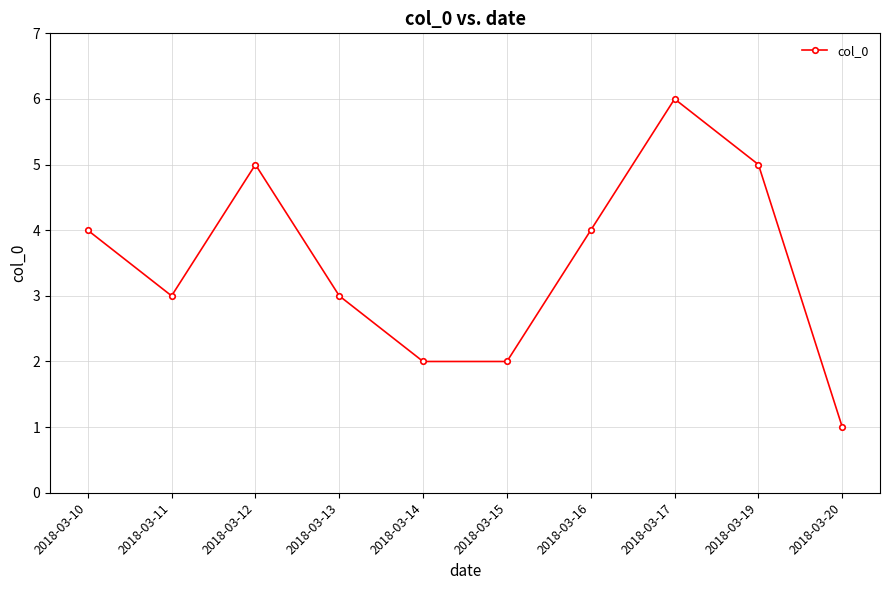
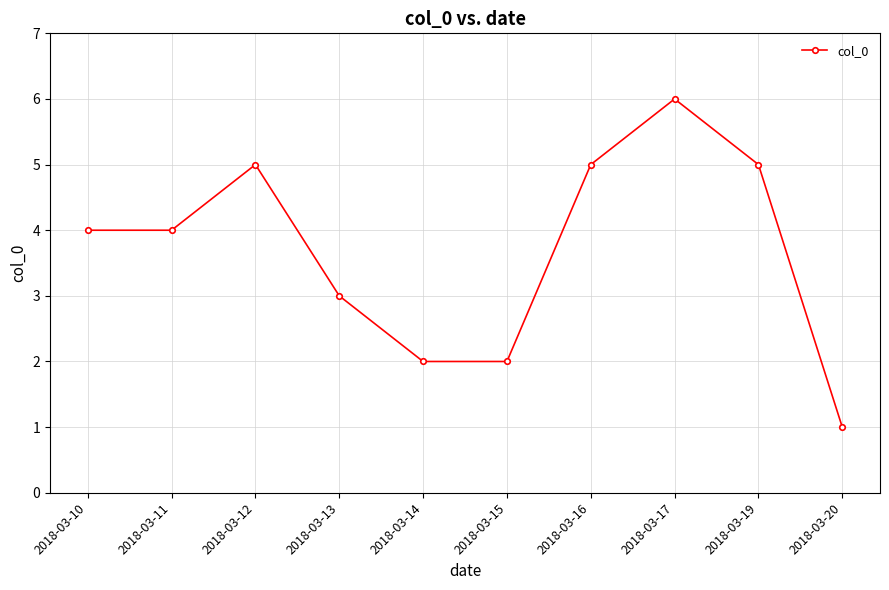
2018-03-11: 3 -> 4
2018-03-16: 4 -> 5
